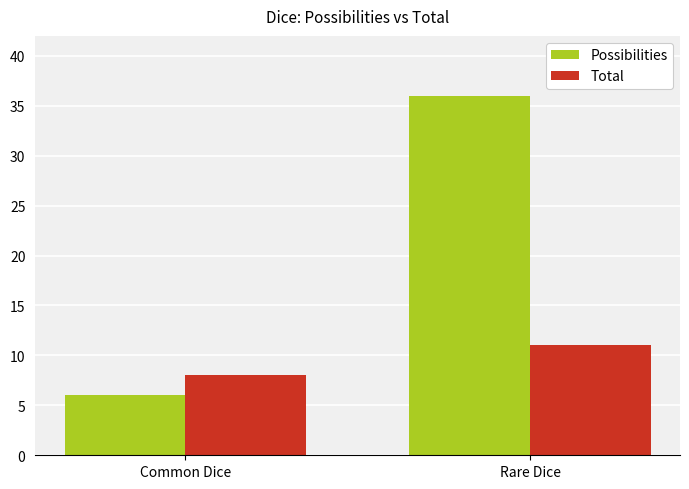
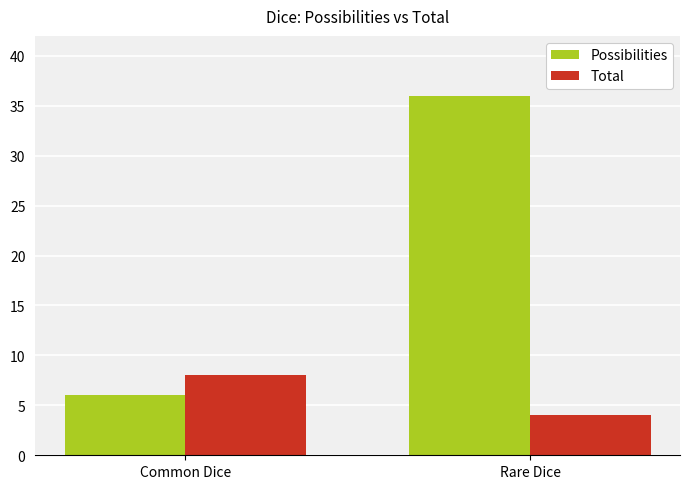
Total, Rare Dice: 11 -> 4
